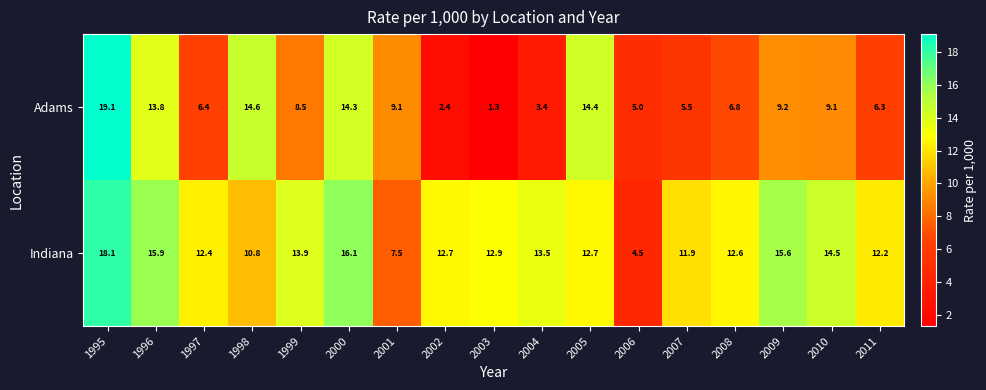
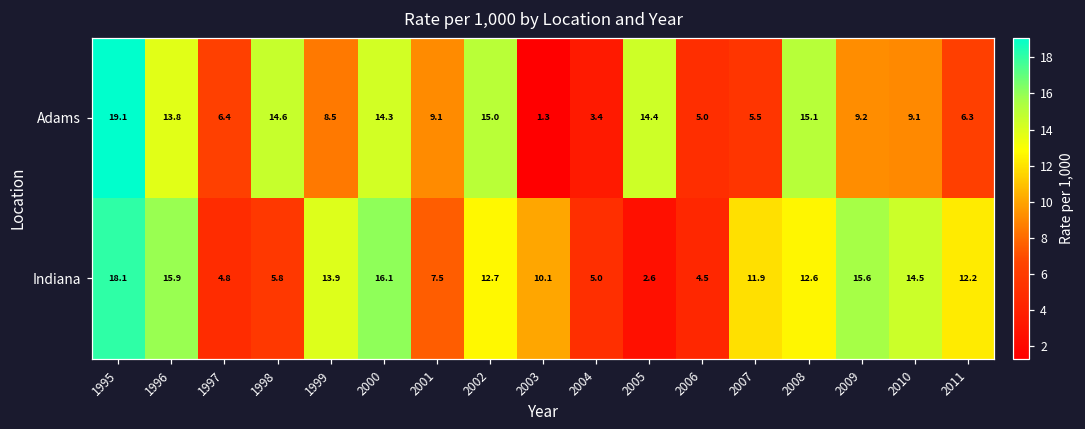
Adams, 2002: 2.4 -> 15.0
Adams, 2008: 6.8 -> 15.1
Indiana, 1997: 12.4 -> 4.8
Indiana, 1998: 10.8 -> 5.8
Indiana, 2003: 12.9 -> 10.1
Indiana, 2004: 13.5 -> 5.0
Indiana, 2005: 12.7 -> 2.6
